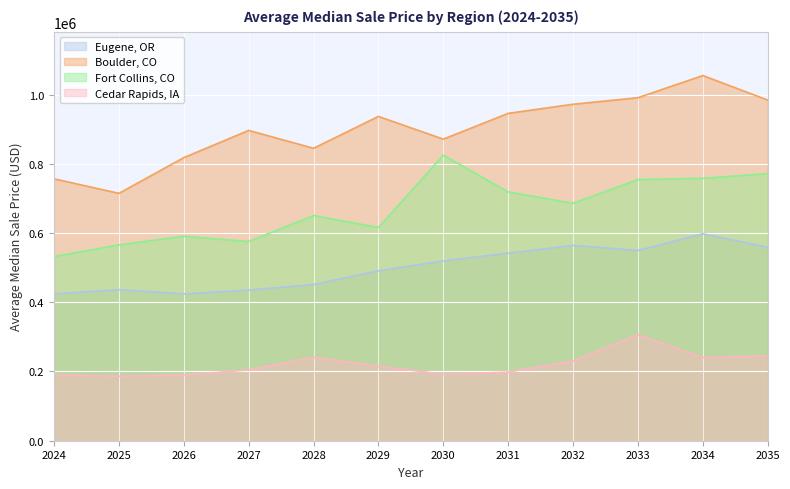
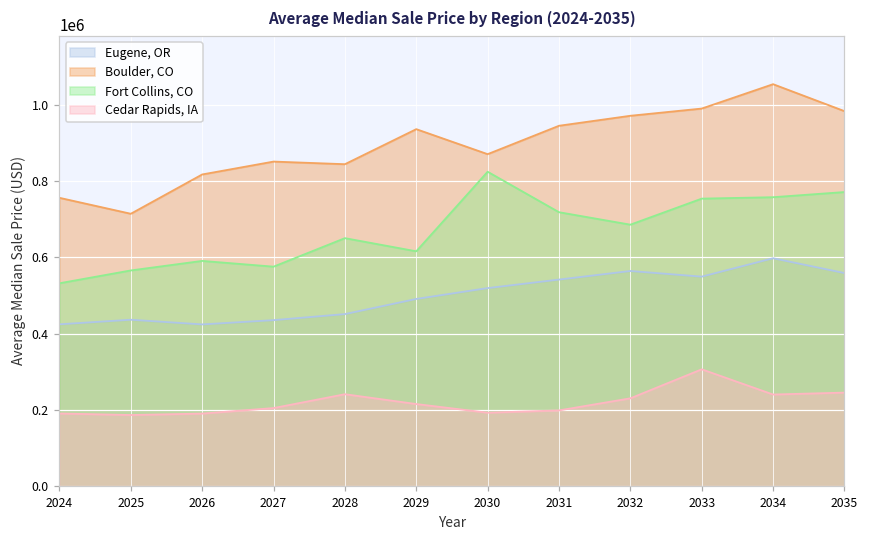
Boulder, CO, 2027: 900000 -> 850000
